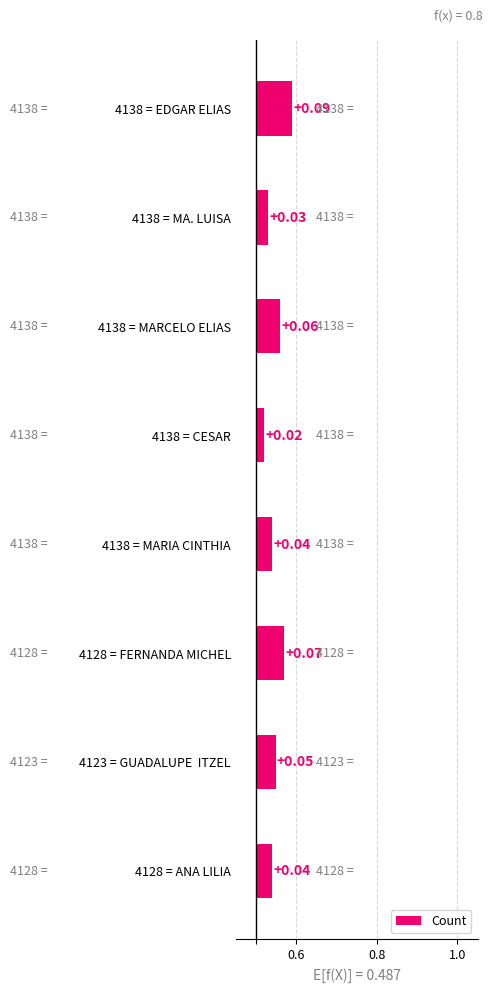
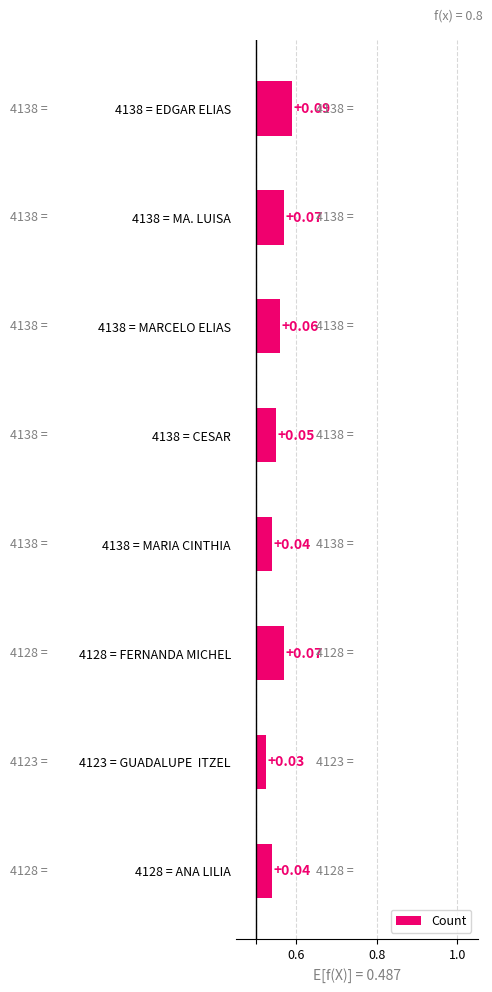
4138 = MA. LUISA: +0.03 -> +0.07
4138 = CESAR: +0.02 -> +0.05
4123 = GUADALUPE ITZEL: +0.05 -> +0.03
